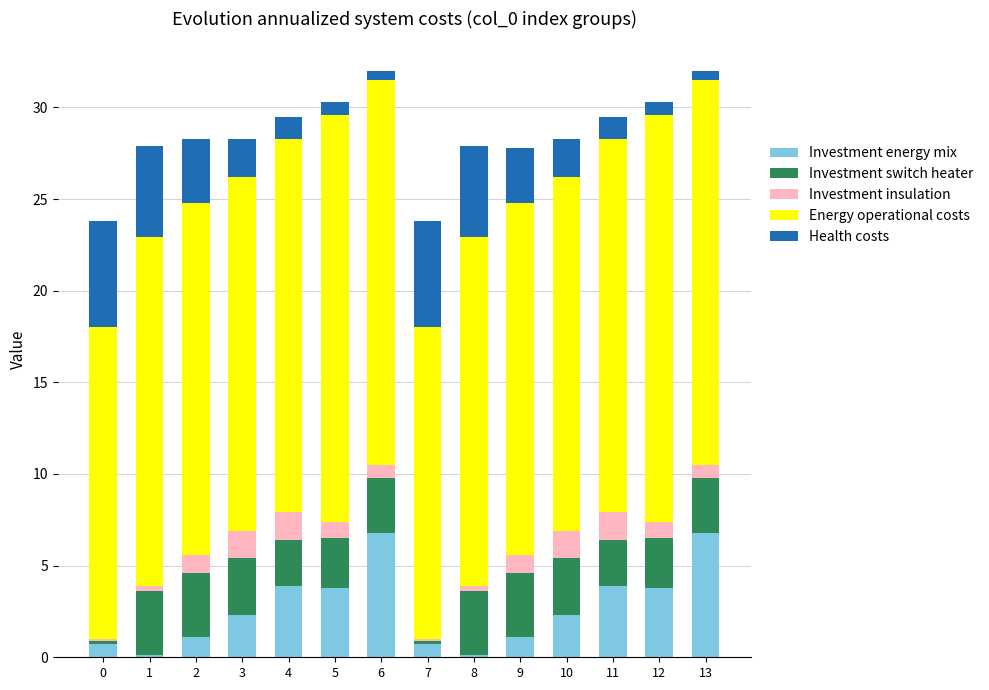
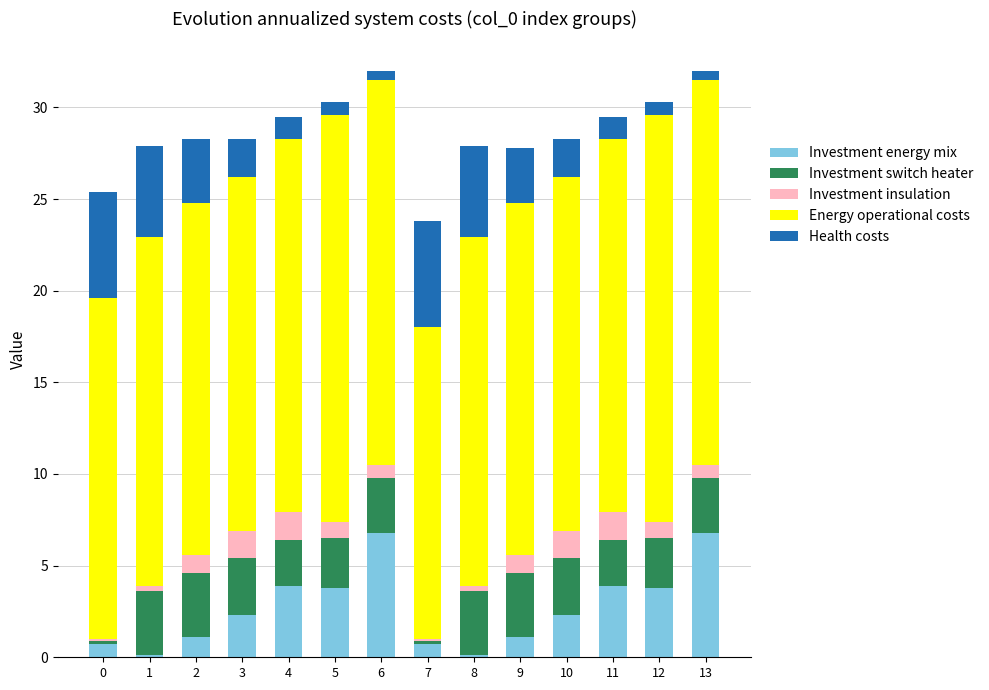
Energy operational costs, 0: 17.0 -> 18.6
